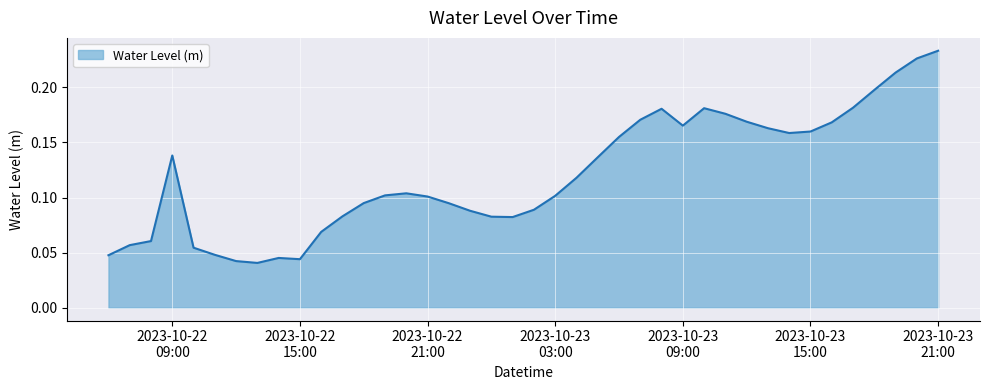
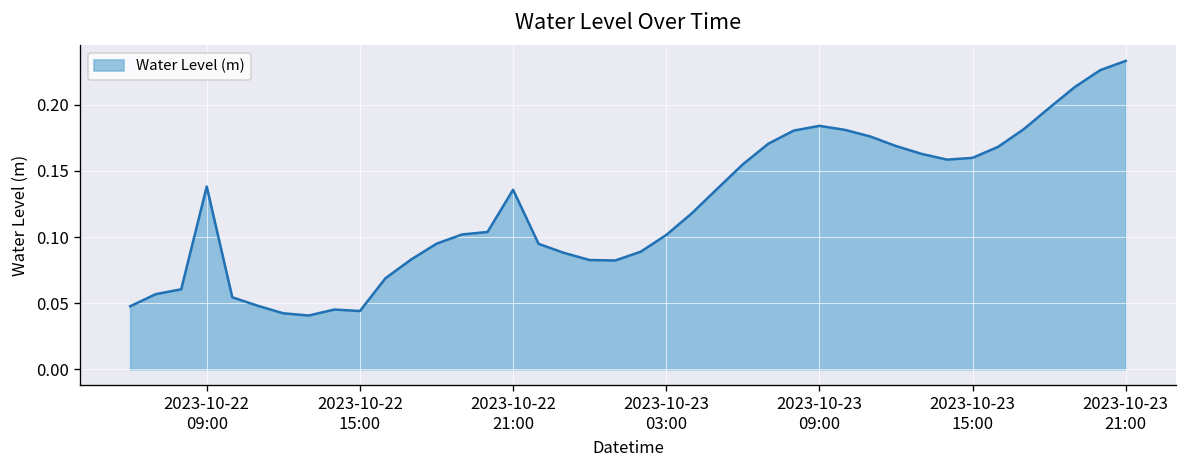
2023-10-22 21:00: 0.101 -> 0.136
2023-10-23 09:00: 0.165 -> 0.184
